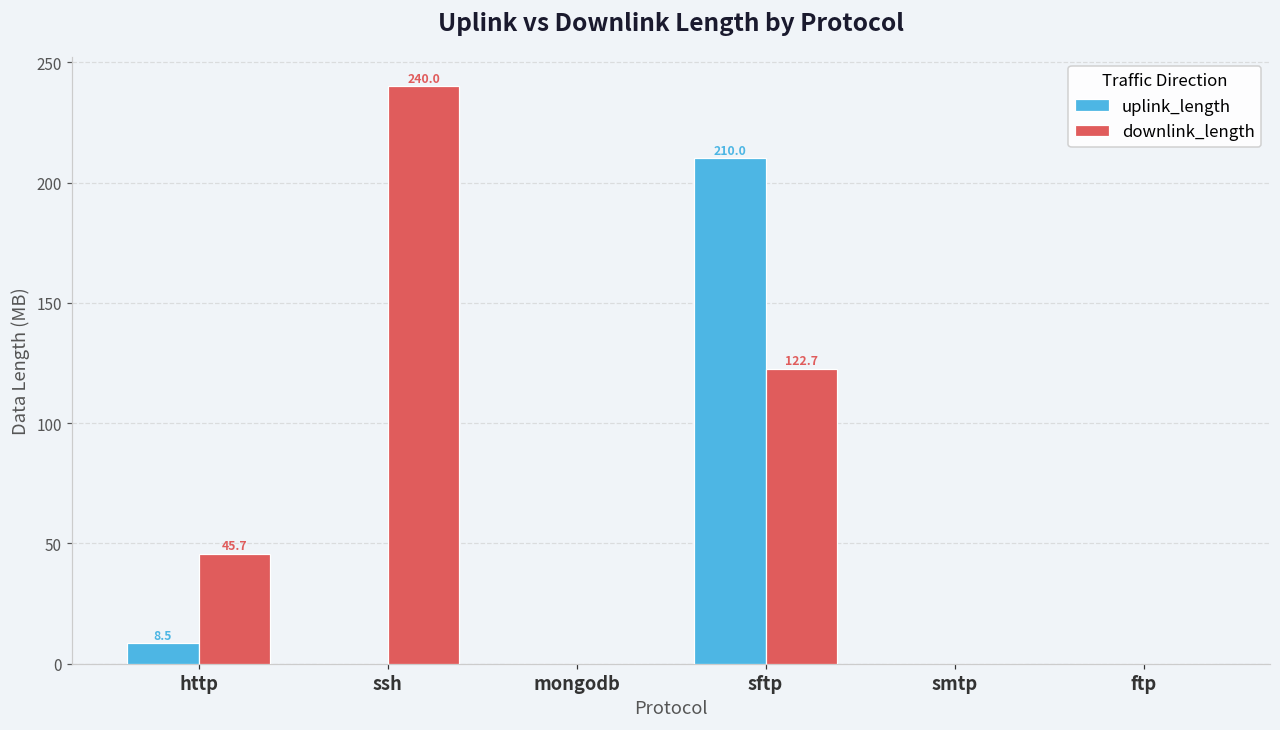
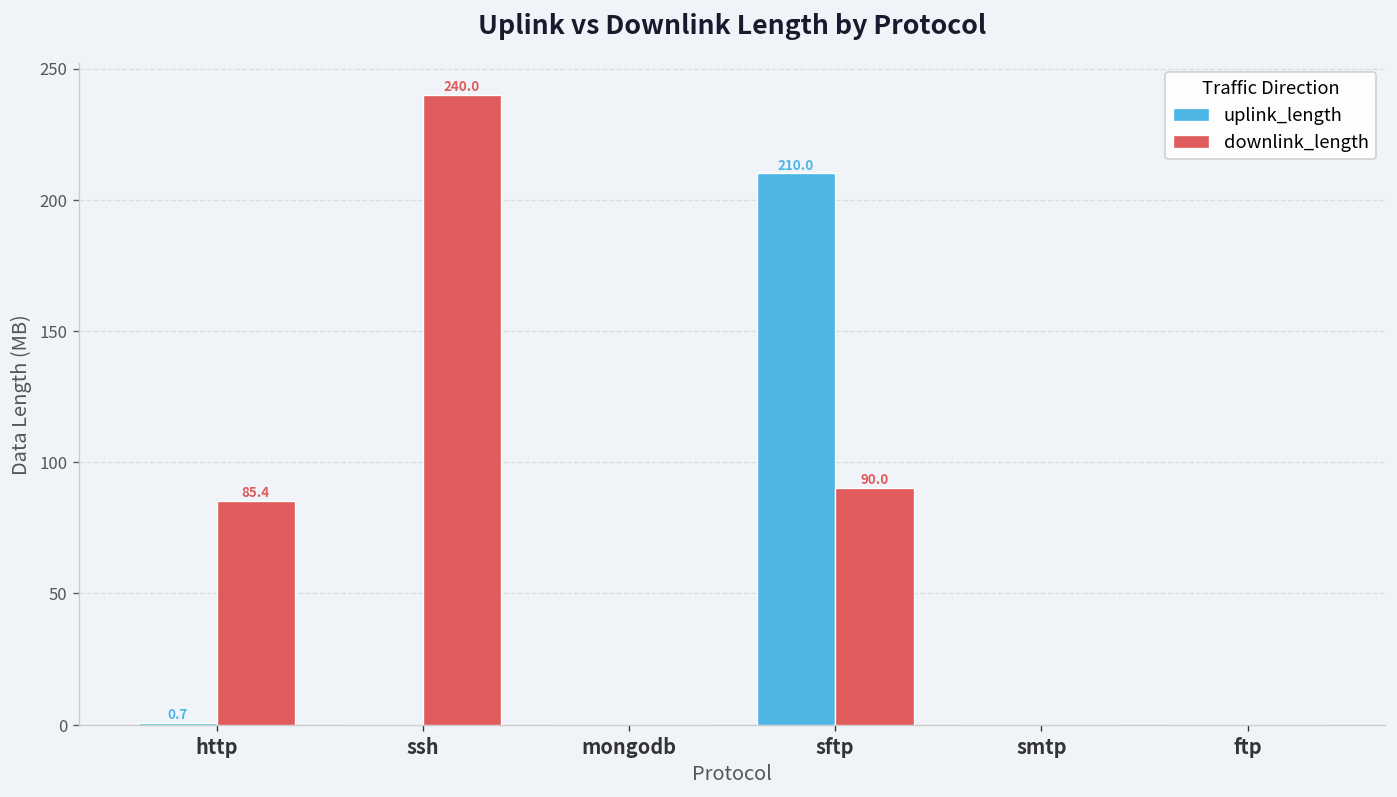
uplink_length, http: 8.5 -> 0.7
downlink_length, http: 45.7 -> 85.4
downlink_length, sftp: 122.7 -> 90.0
